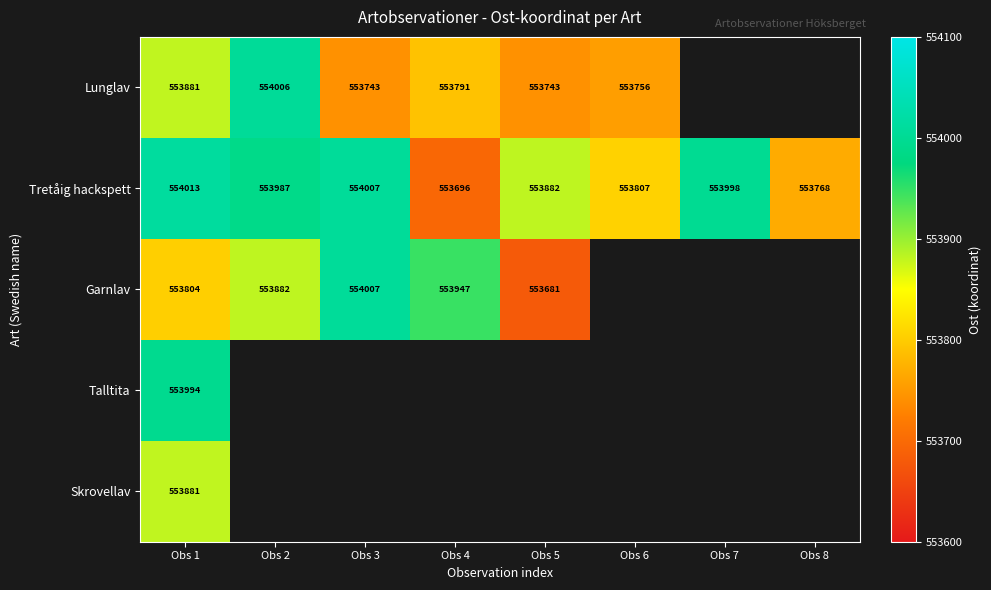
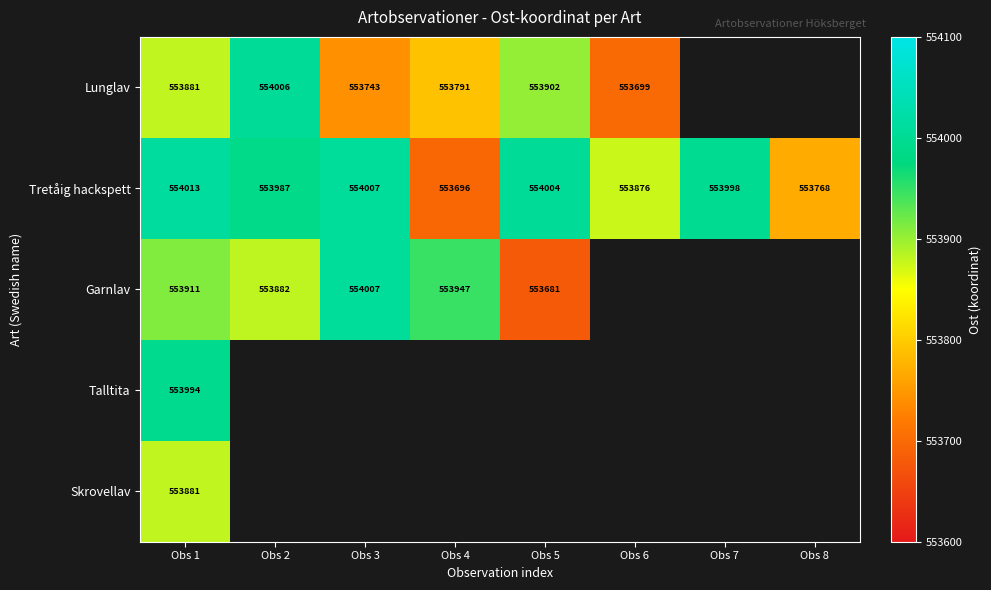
Lunglav, Obs 5: 553743 -> 553902
Lunglav, Obs 6: 553756 -> 553699
Tretåig hackspett, Obs 5: 553882 -> 554004
Tretåig hackspett, Obs 6: 553807 -> 553876
Garnlav, Obs 1: 553804 -> 553911
